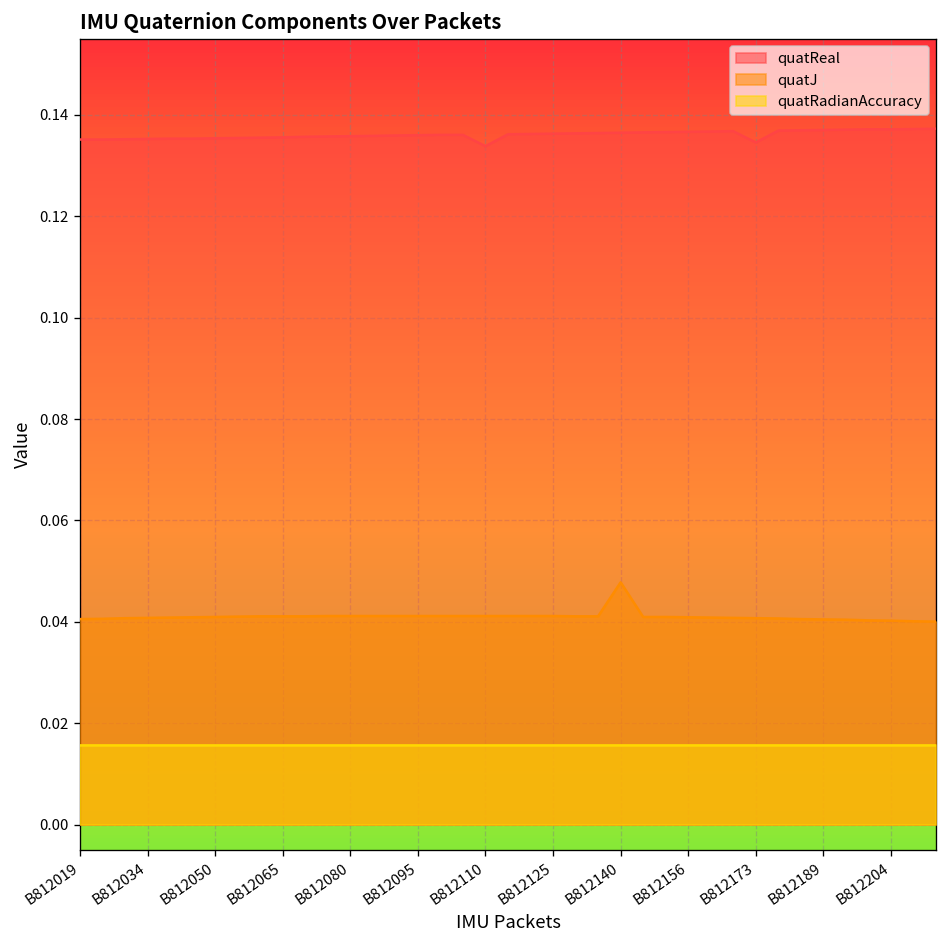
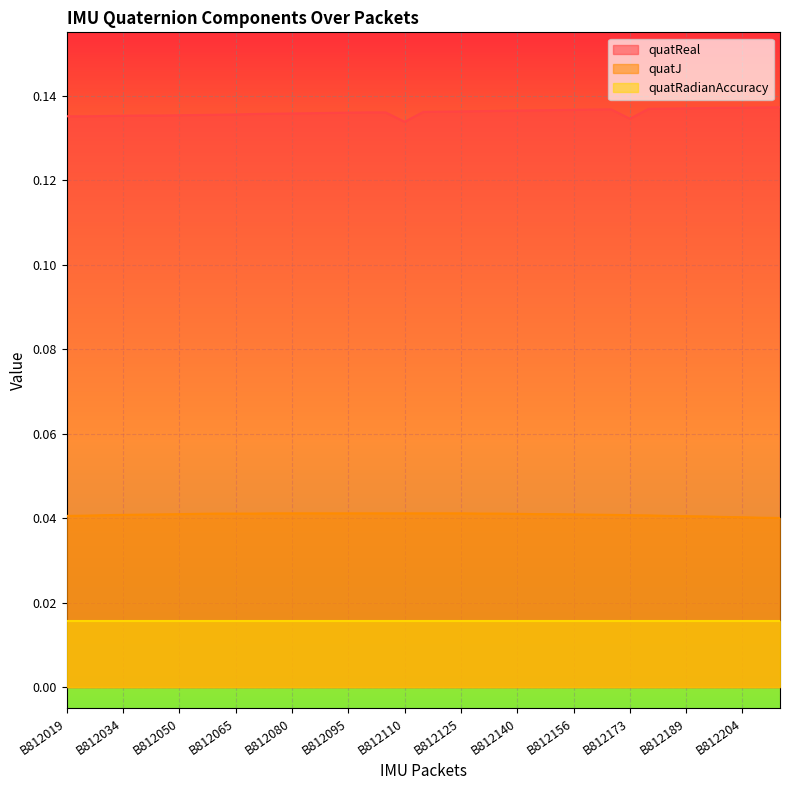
quatJ, B812140: 0.048 -> 0.041
